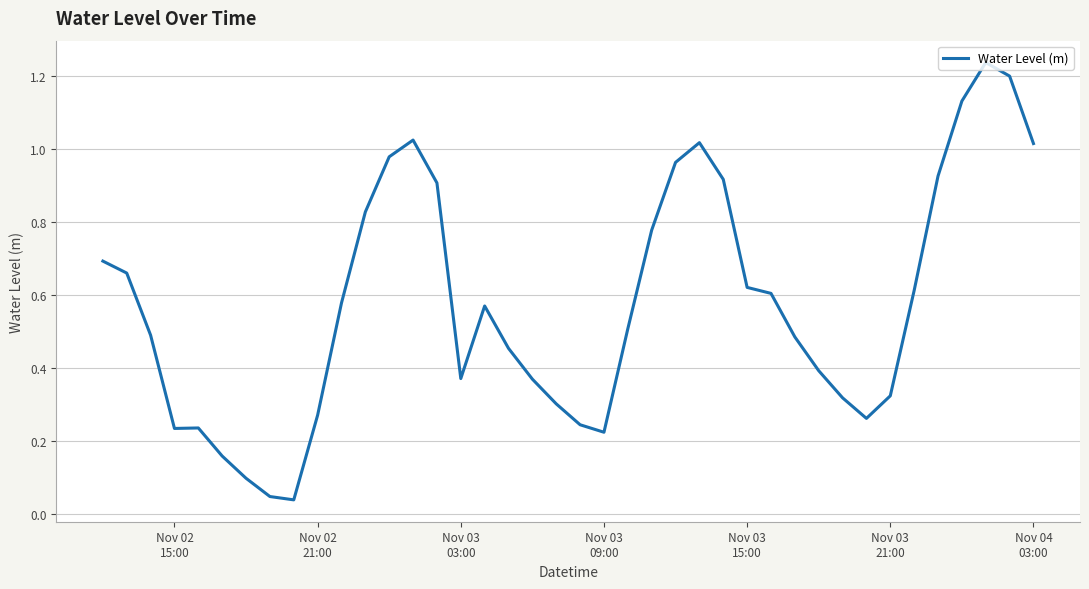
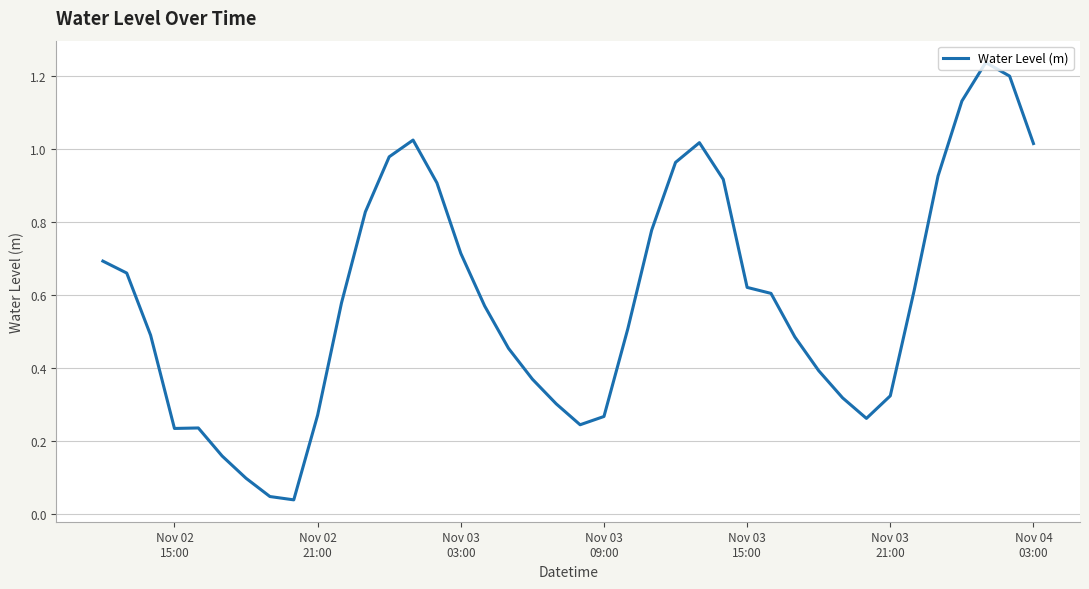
Nov 03 03:00: 0.37 -> 0.71
Nov 03 09:00: 0.22 -> 0.27
